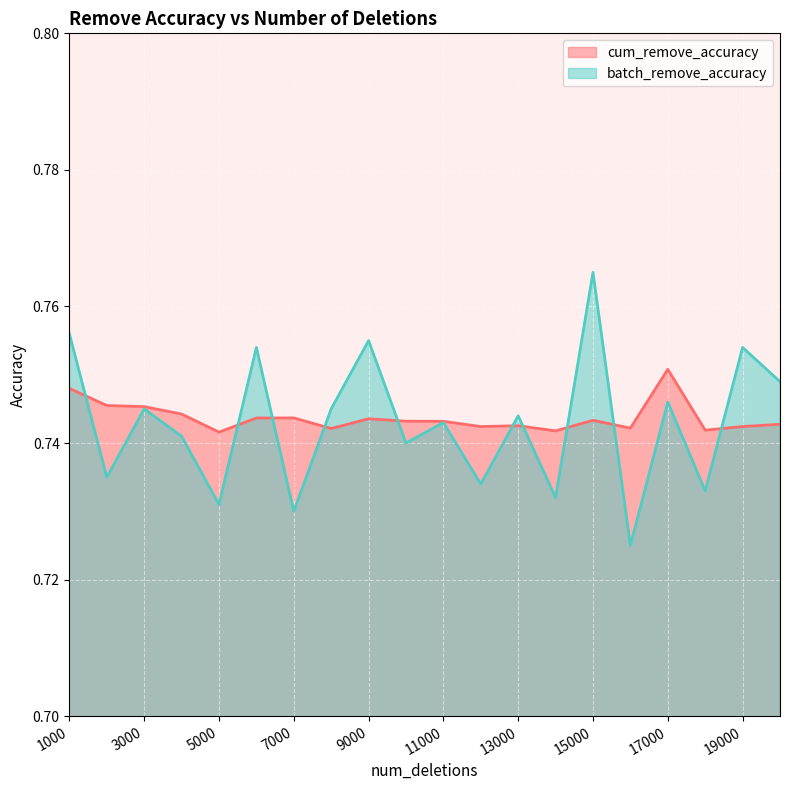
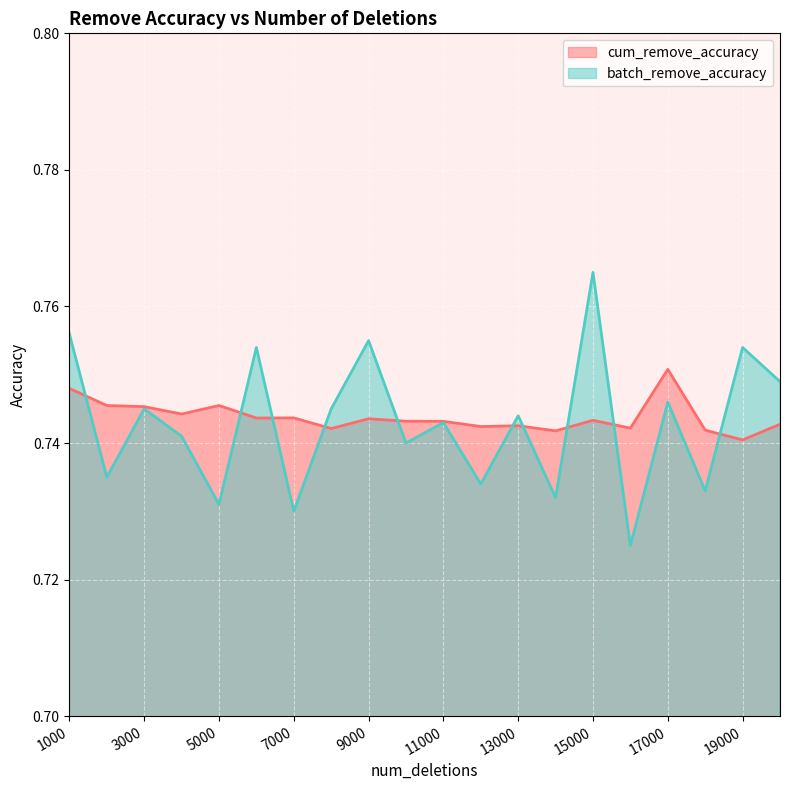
cum_remove_accuracy, 5000: 0.742 -> 0.746
cum_remove_accuracy, 19000: 0.742 -> 0.740
